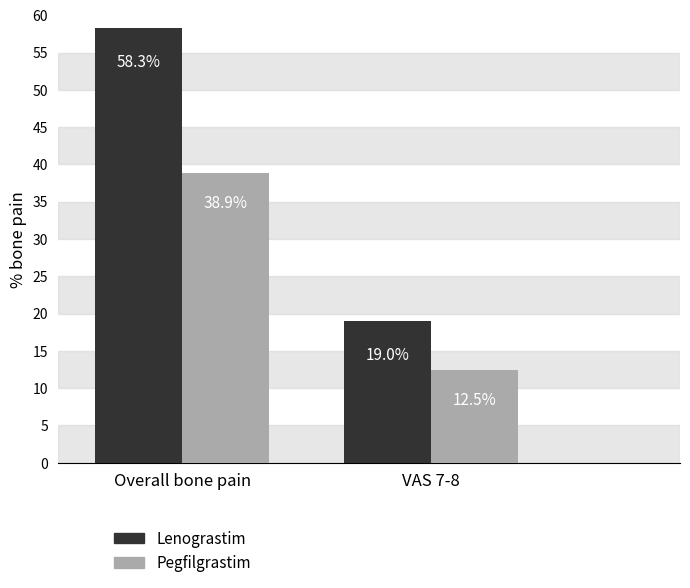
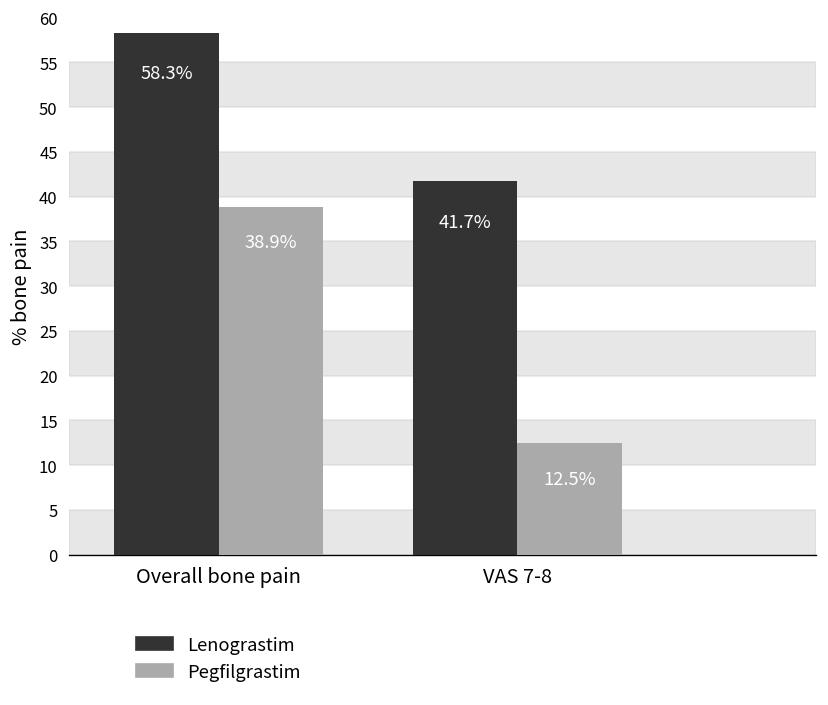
Lenograstim, VAS 7-8: 19.0% -> 41.7%
